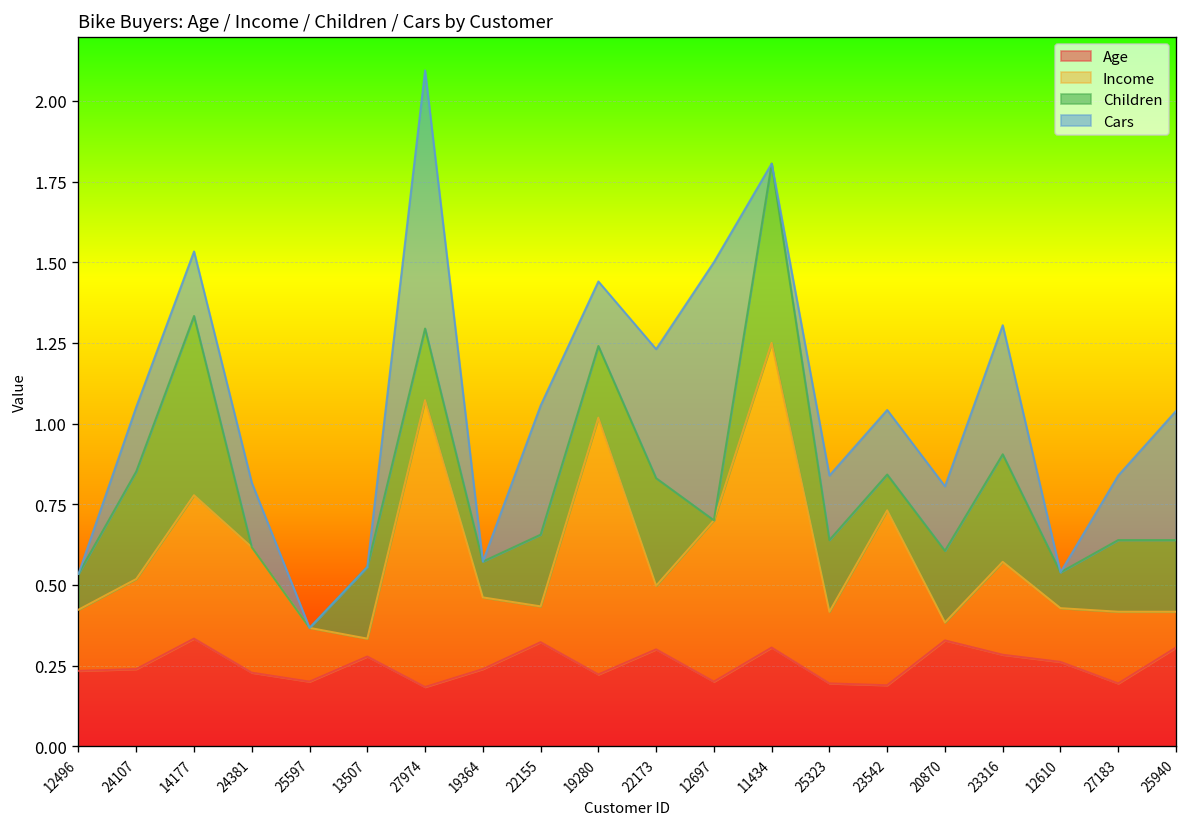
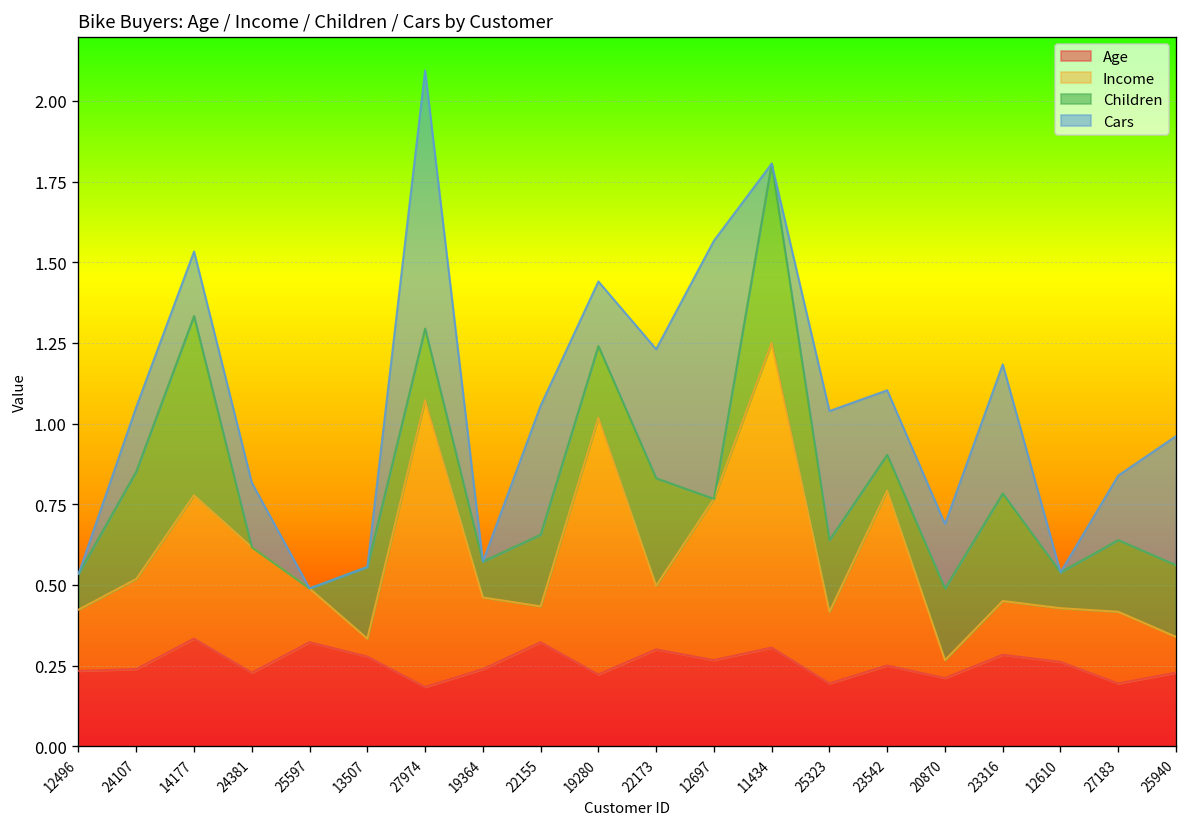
Age, 25597: 0.20 -> 0.32
Age, 12697: 0.20 -> 0.27
Cars, 25323: 0.20 -> 0.40
Age, 23542: 0.19 -> 0.25
Age, 20870: 0.33 -> 0.21
Income, 23316: 0.29 -> 0.17
Age, 25940: 0.31 -> 0.23
